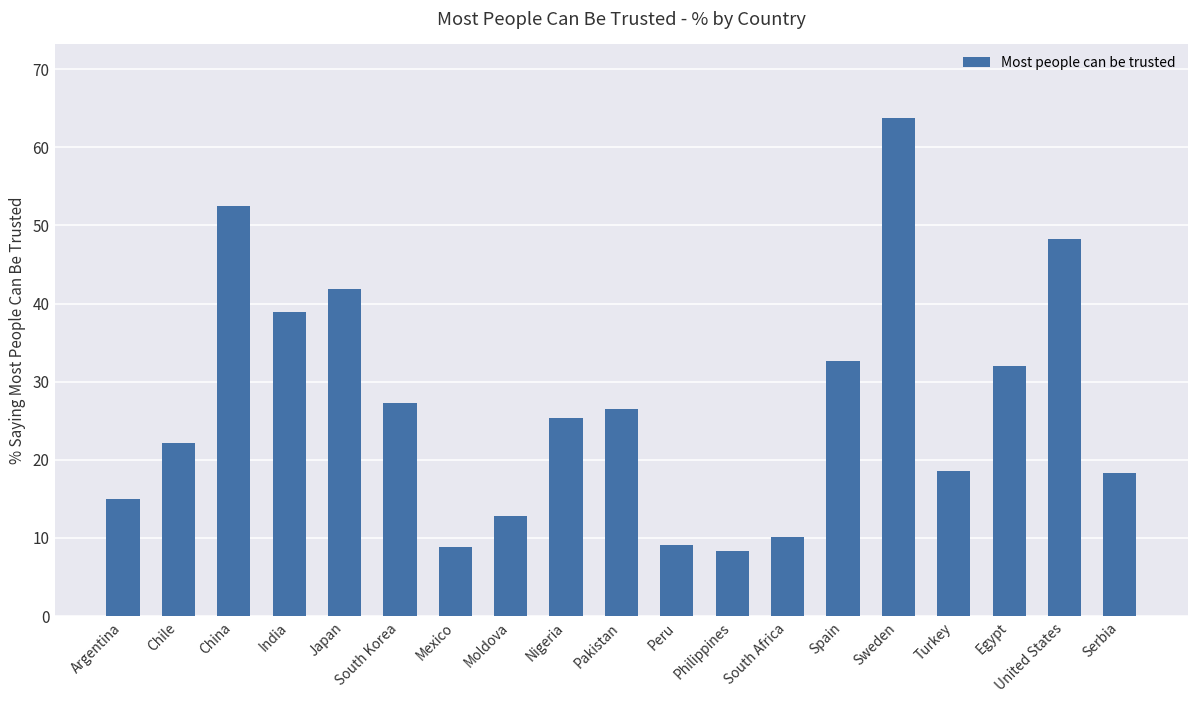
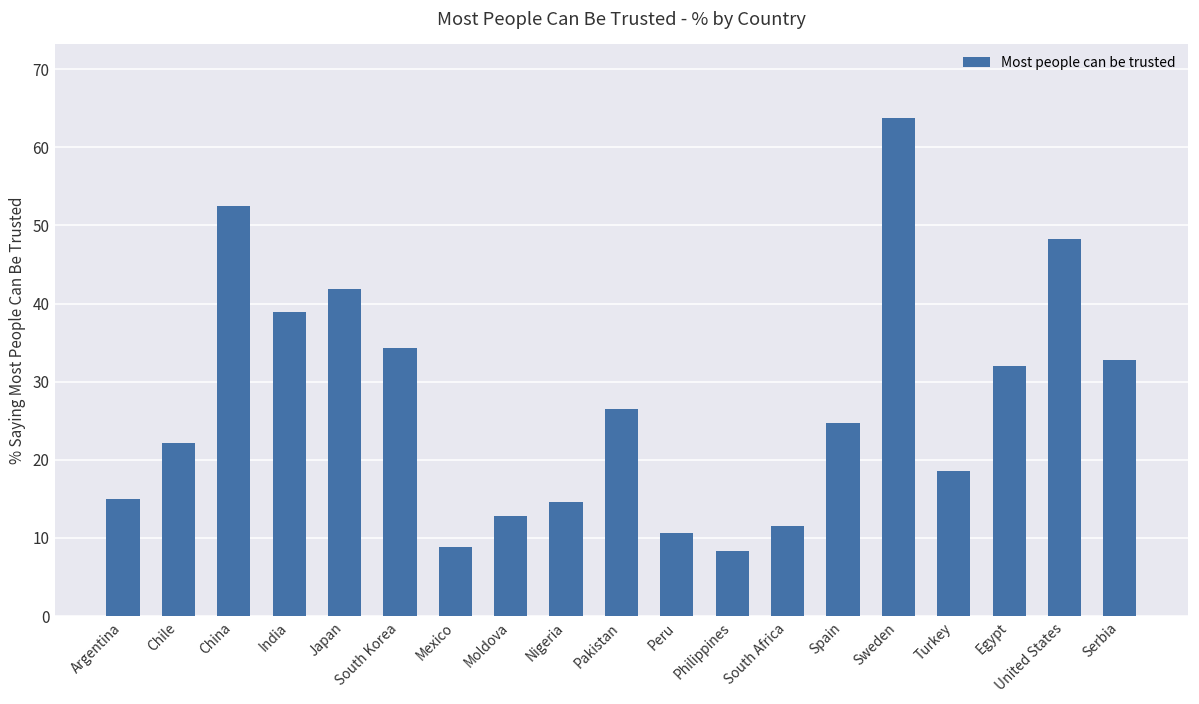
South Korea: 27 -> 34
Nigeria: 25 -> 15
Peru: 9 -> 11
South Africa: 10 -> 12
Spain: 33 -> 25
Serbia: 18 -> 33
